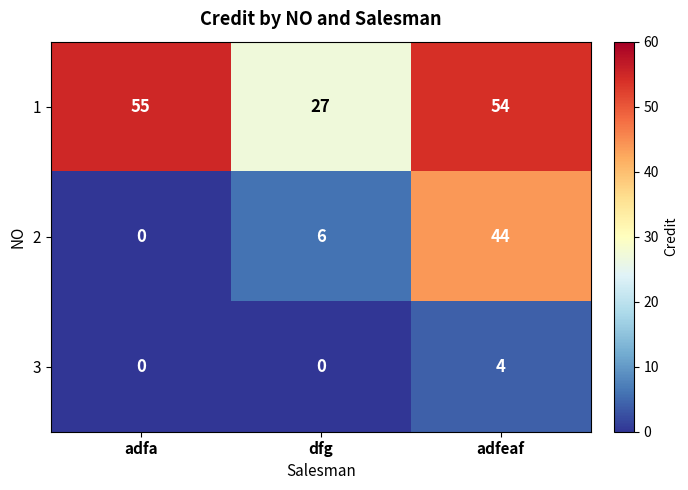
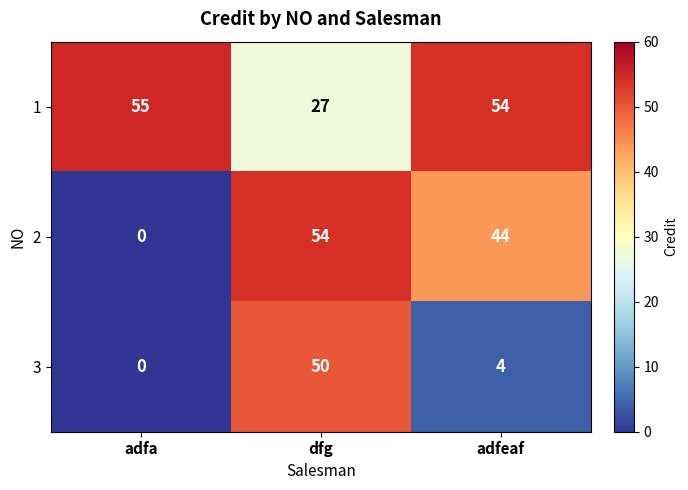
2, dfg: 6 -> 54
3, dfg: 0 -> 50
